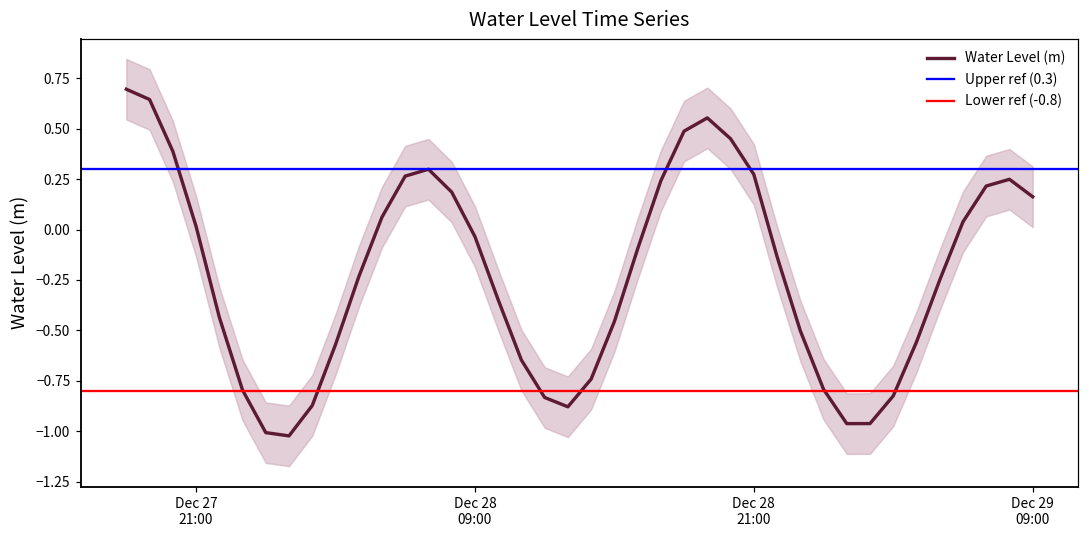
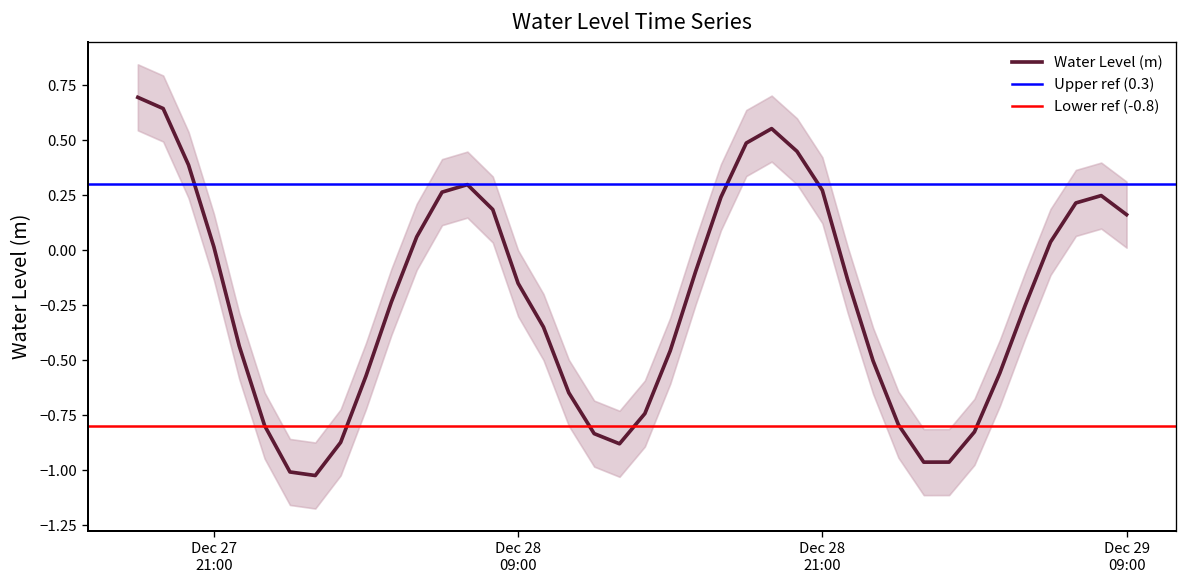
Water Level (m), Dec 28 09:00: -0.03 -> -0.15
